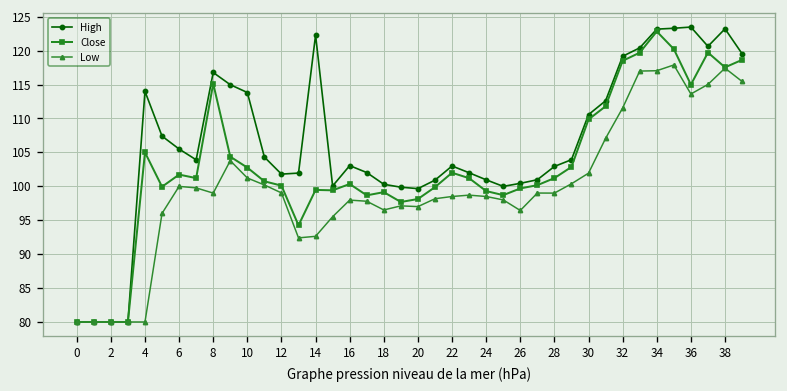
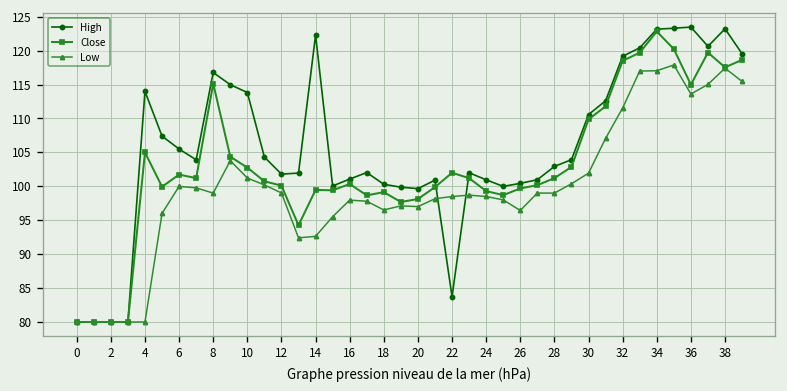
High, 16: 103 -> 101
High, 22: 103 -> 84
